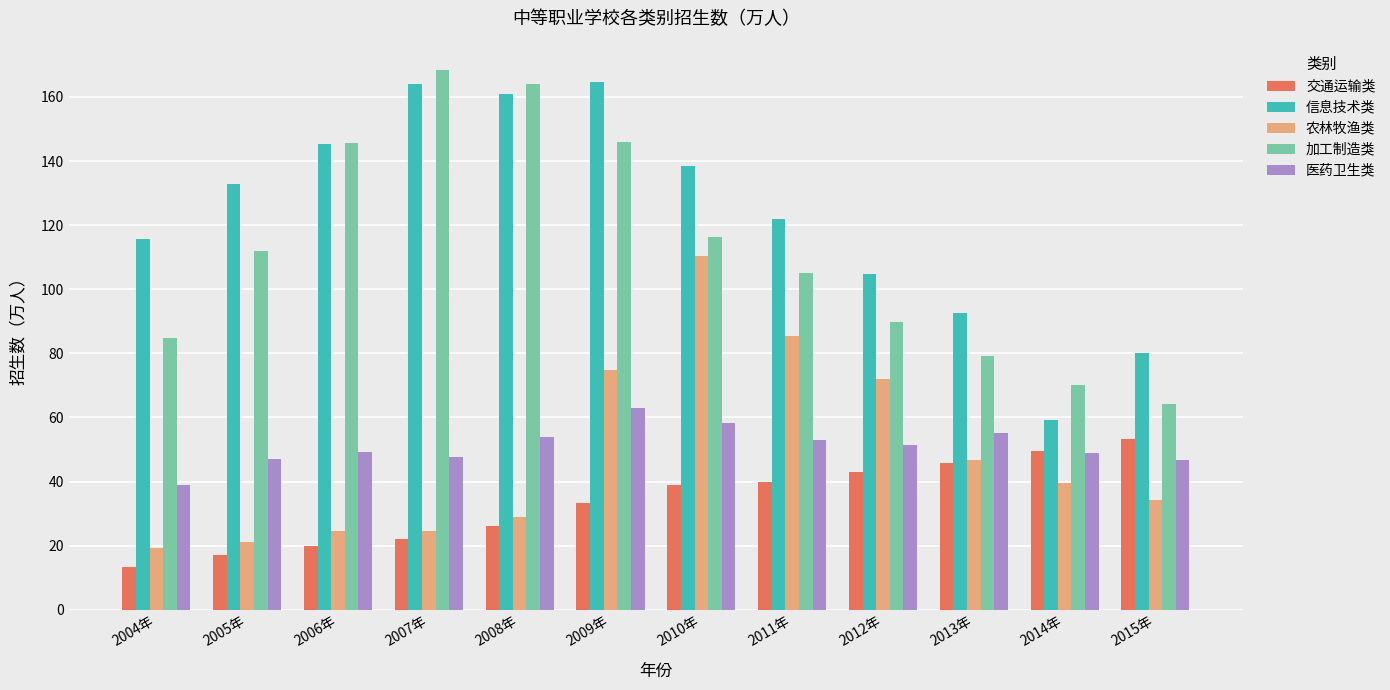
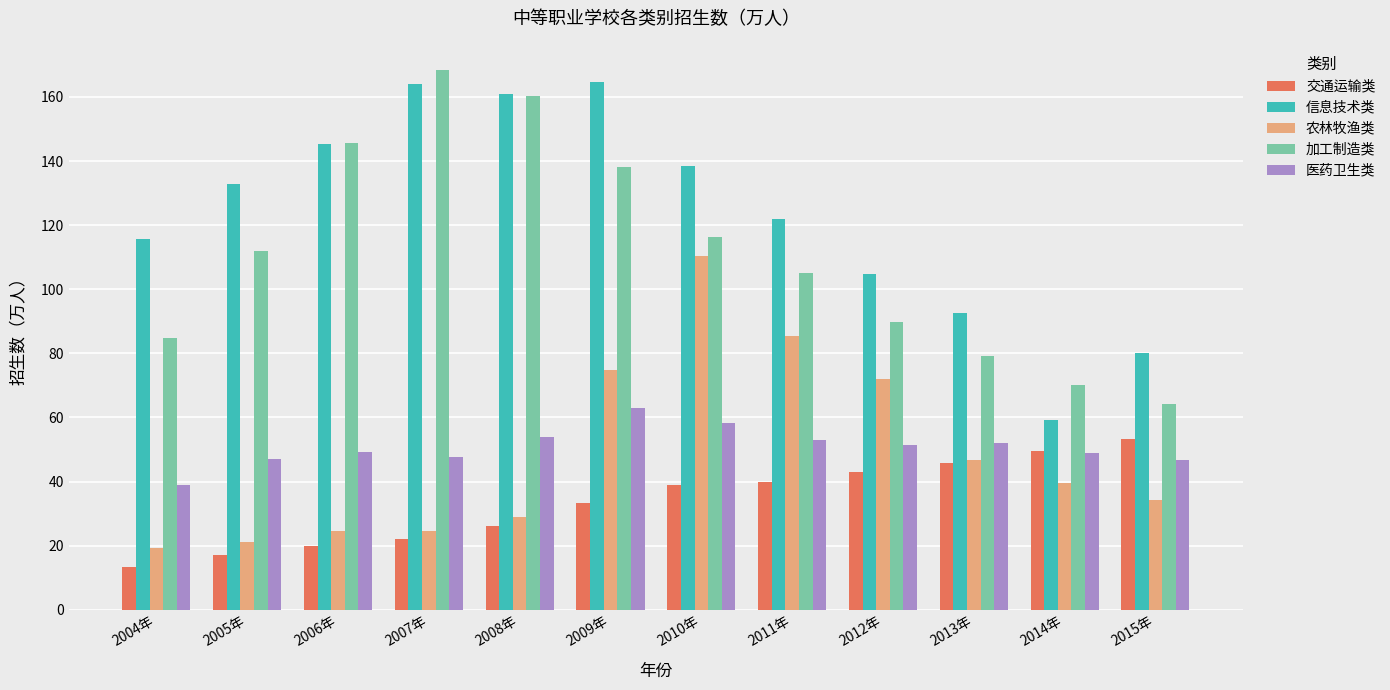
加工制造类, 2008年: 164 -> 160
加工制造类, 2009年: 146 -> 138
医药卫生类, 2013年: 55 -> 52
